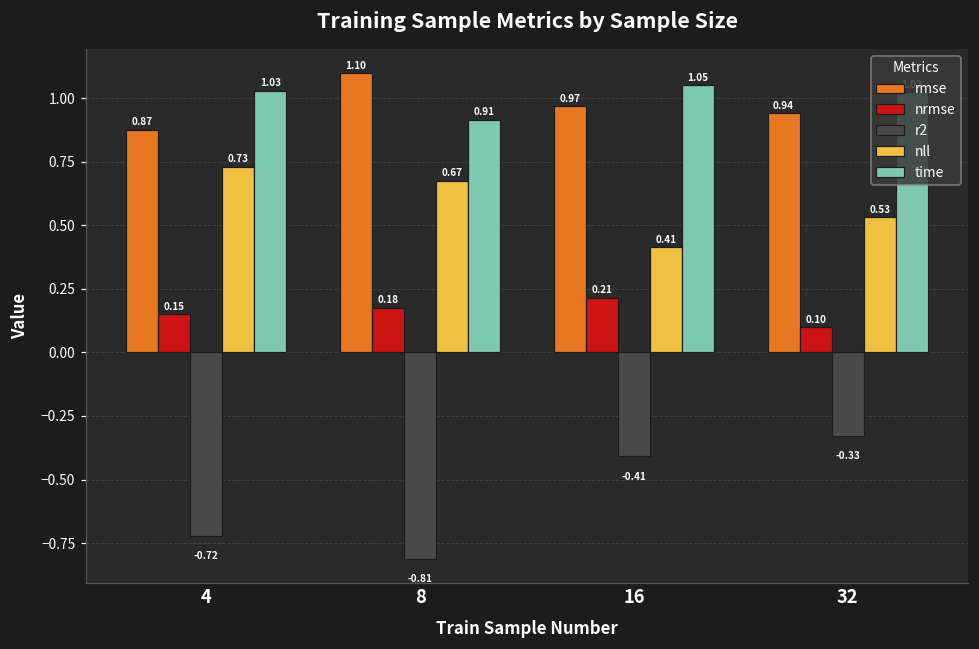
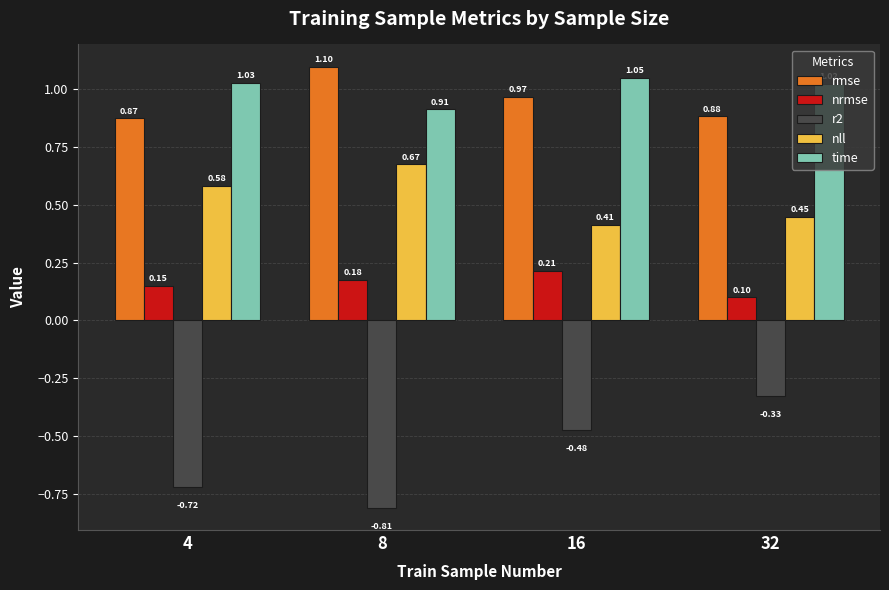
nll, 4: 0.73 -> 0.58
r2, 16: -0.41 -> -0.48
rmse, 32: 0.94 -> 0.88
nll, 32: 0.53 -> 0.45
